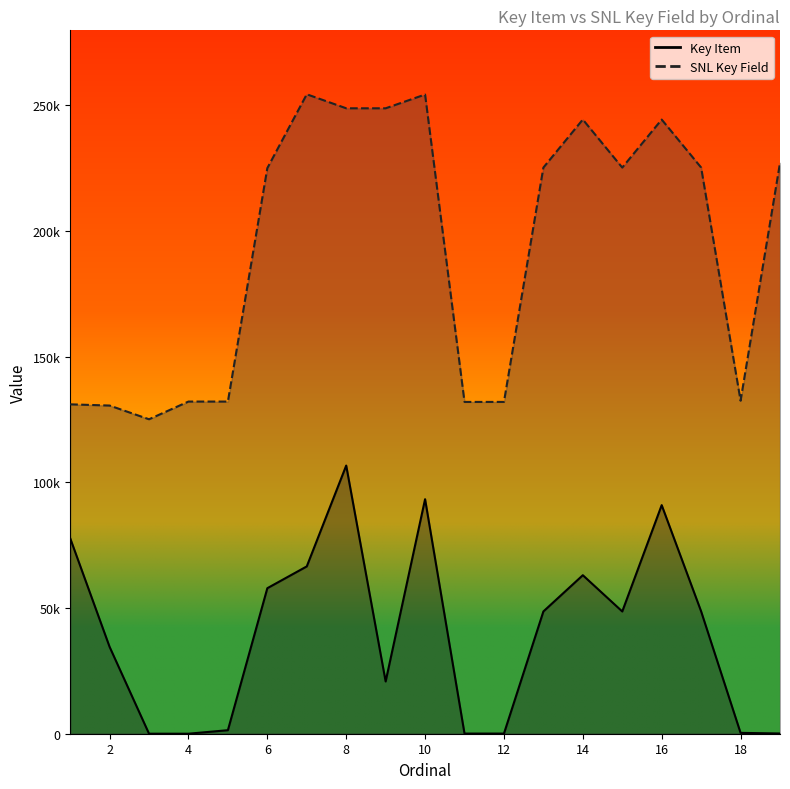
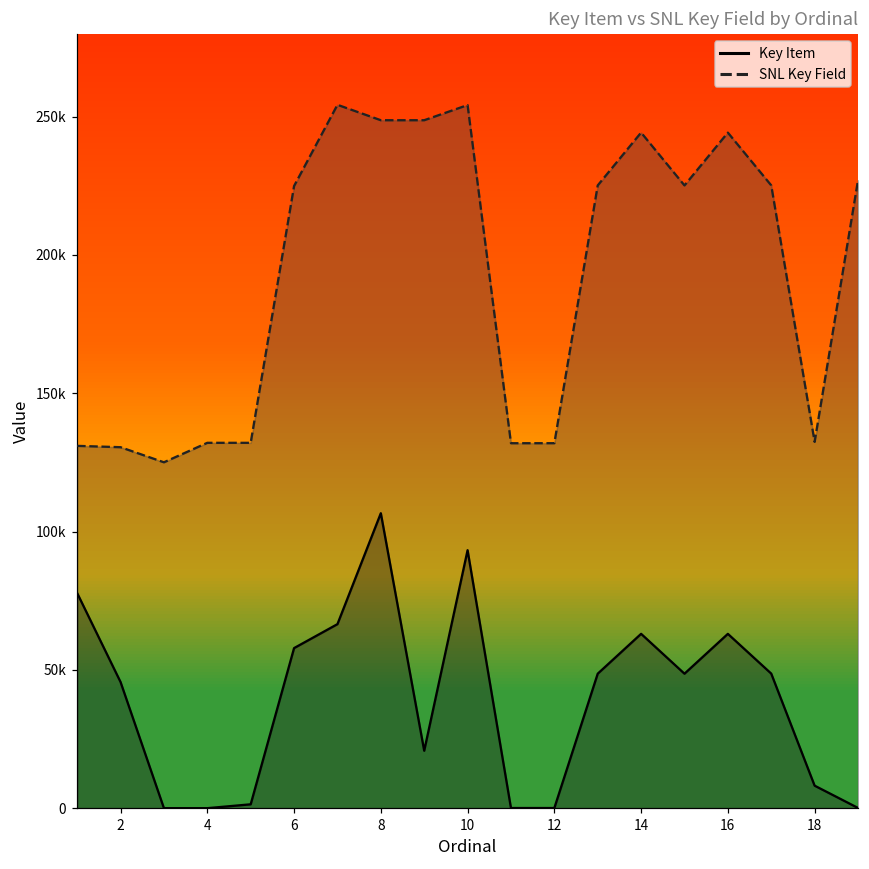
Key Item, 2: 35000 -> 46000
Key Item, 16: 91000 -> 63000
Key Item, 18: 0 -> 8000
